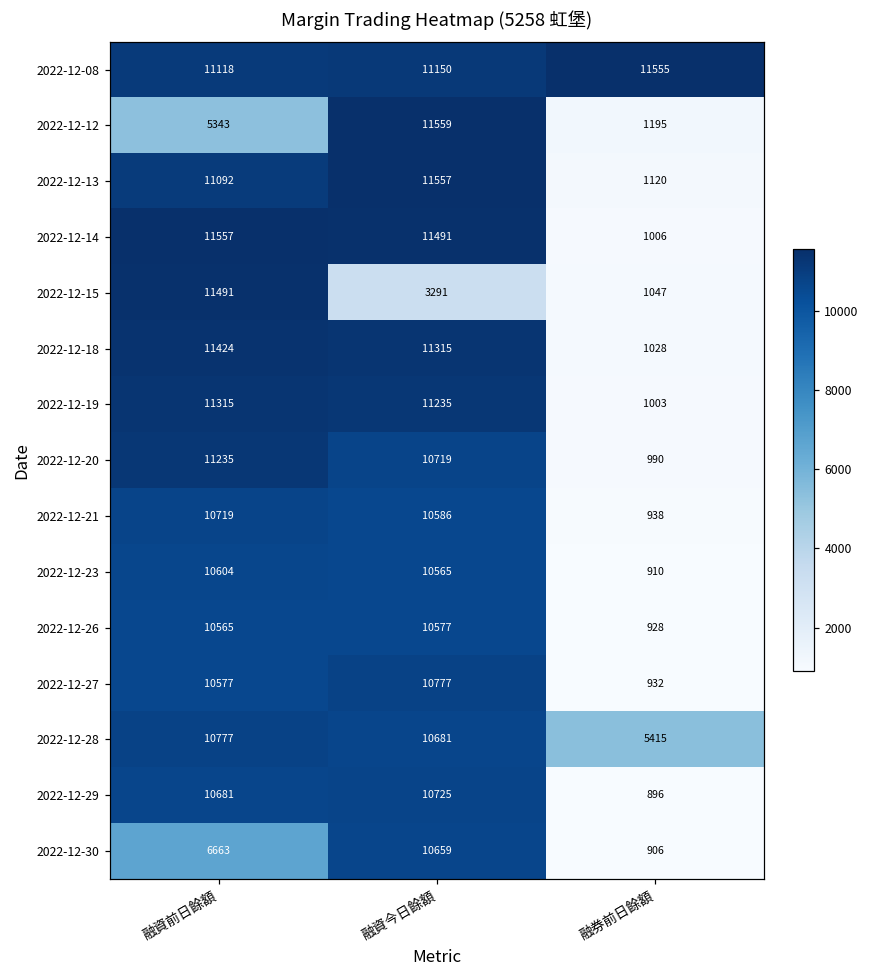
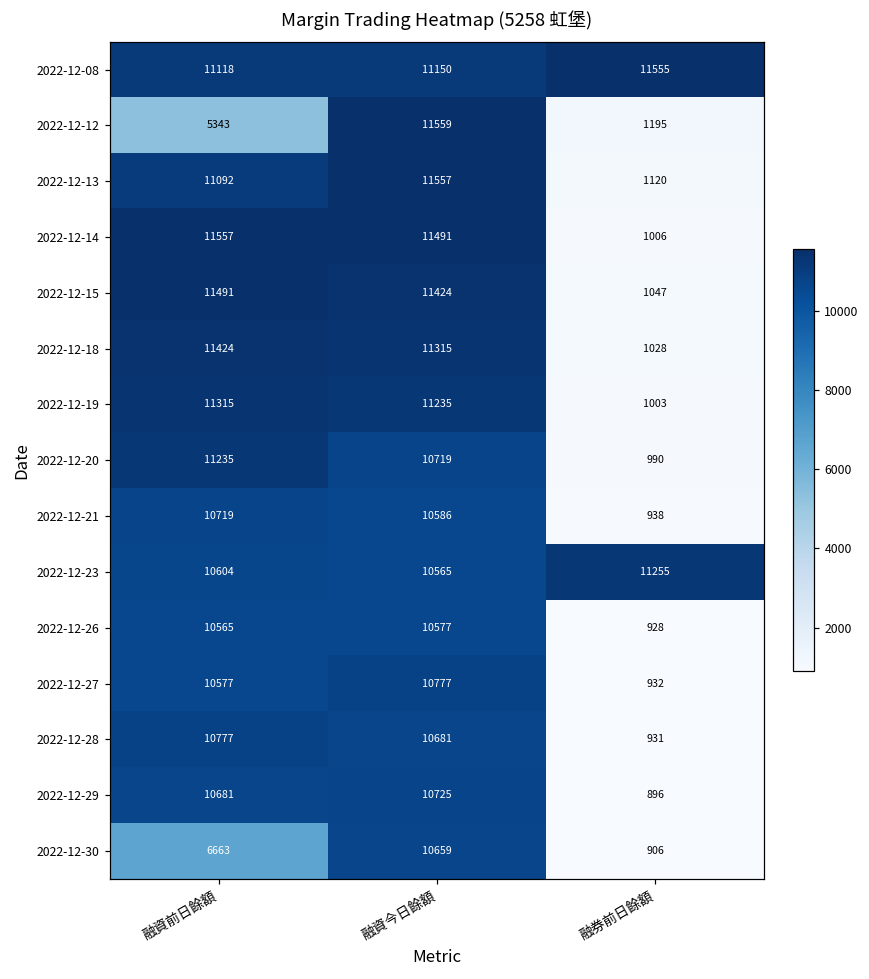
2022-12-15, 融資今日餘額: 3291 -> 11424
2022-12-23, 融券前日餘額: 910 -> 11255
2022-12-28, 融券前日餘額: 5415 -> 931
